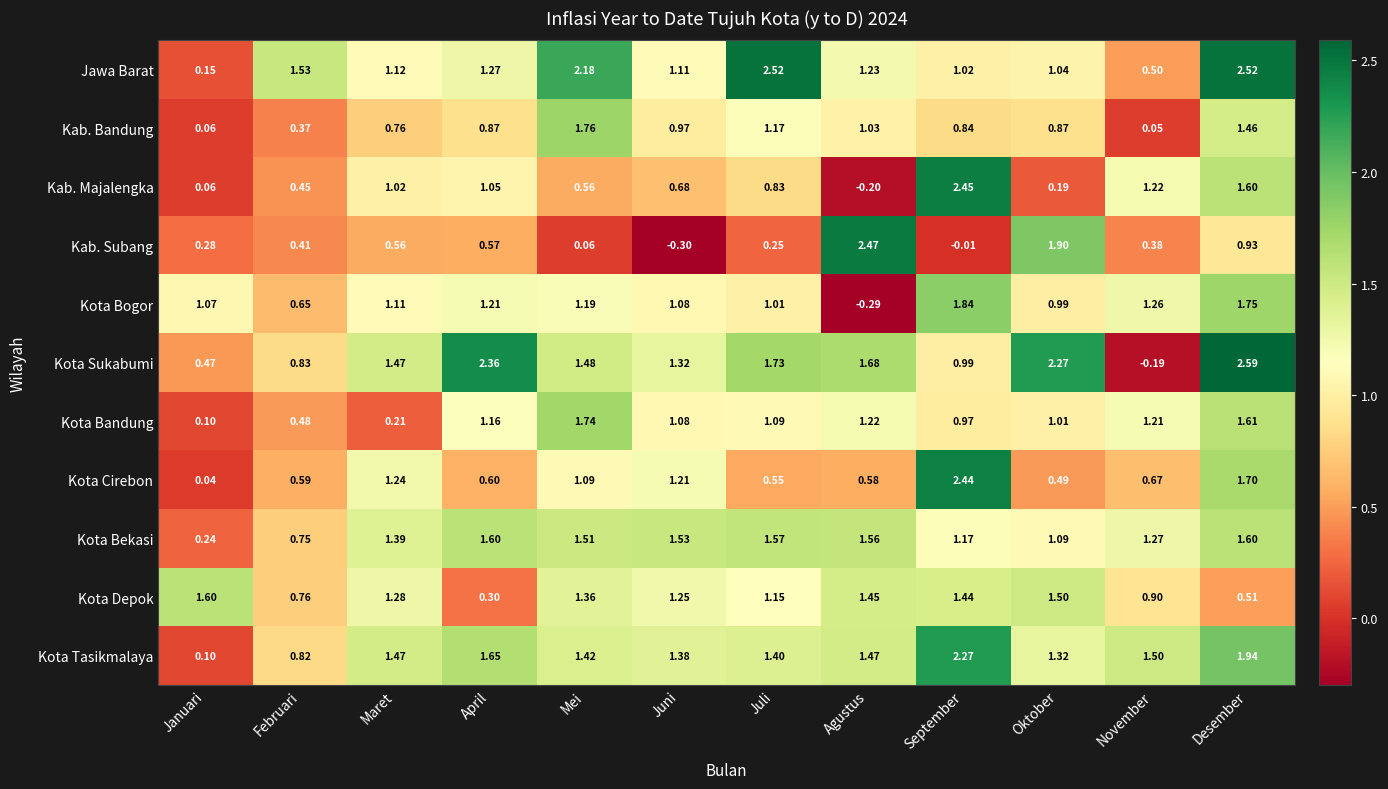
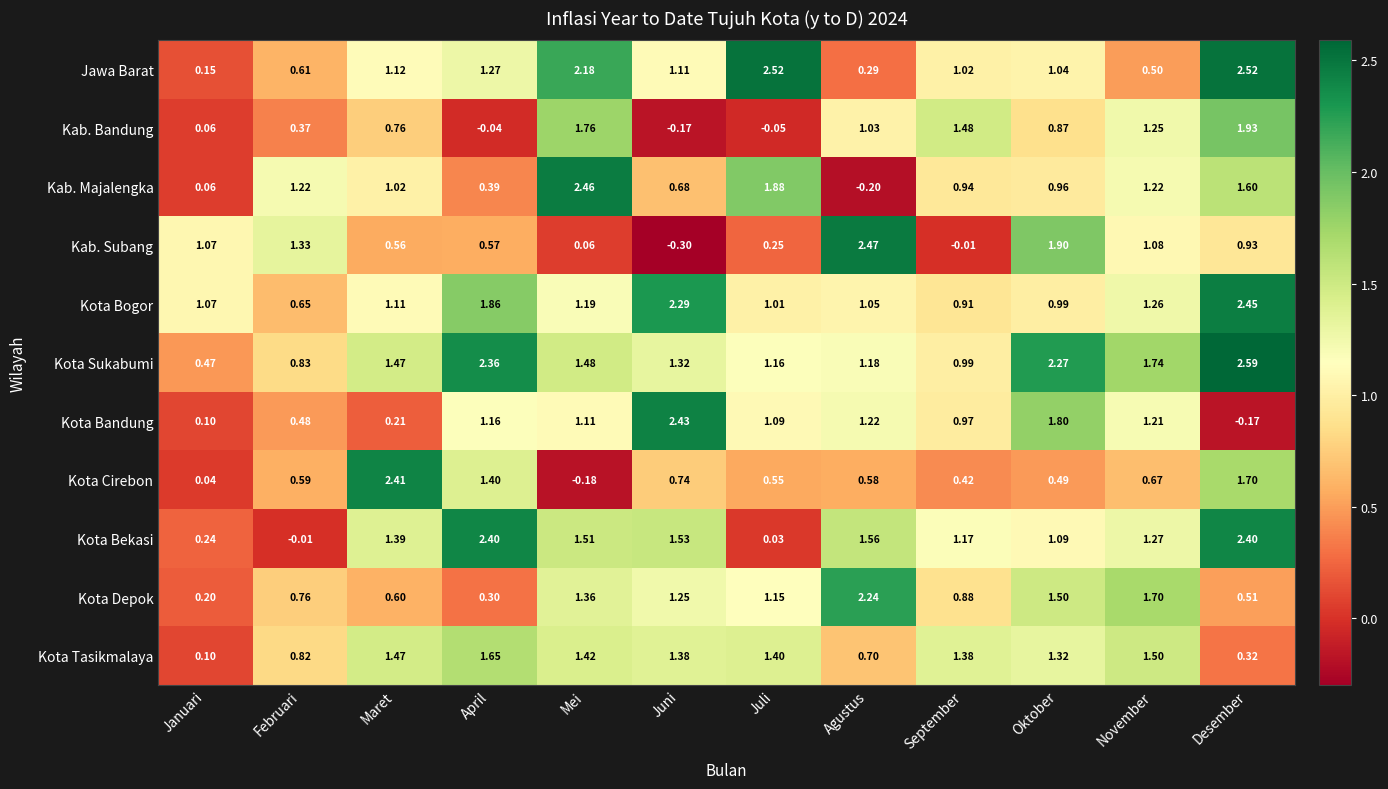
Jawa Barat, Februari: 1.53 -> 0.61
Jawa Barat, Agustus: 1.23 -> 0.29
Kab. Bandung, April: 0.87 -> -0.04
Kab. Bandung, Juni: 0.97 -> -0.17
Kab. Bandung, Juli: 1.17 -> -0.05
Kab. Bandung, September: 0.84 -> 1.48
Kab. Bandung, November: 0.05 -> 1.25
Kab. Bandung, Desember: 1.46 -> 1.93
Kab. Majalengka, Februari: 0.45 -> 1.22
Kab. Majalengka, April: 1.05 -> 0.39
Kab. Majalengka, Mei: 0.56 -> 2.46
Kab. Majalengka, Juli: 0.83 -> 1.88
Kab. Majalengka, September: 2.45 -> 0.94
Kab. Majalengka, Oktober: 0.19 -> 0.96
Kab. Subang, Januari: 0.28 -> 1.07
Kab. Subang, Februari: 0.41 -> 1.33
Kab. Subang, November: 0.38 -> 1.08
Kota Bogor, April: 1.21 -> 1.86
Kota Bogor, Juni: 1.08 -> 2.29
Kota Bogor, Agustus: -0.29 -> 1.05
Kota Bogor, September: 1.84 -> 0.91
Kota Bogor, Desember: 1.75 -> 2.45
Kota Sukabumi, Juli: 1.73 -> 1.16
Kota Sukabumi, Agustus: 1.68 -> 1.18
Kota Sukabumi, November: -0.19 -> 1.74
Kota Bandung, Mei: 1.74 -> 1.11
Kota Bandung, Juni: 1.08 -> 2.43
Kota Bandung, Oktober: 1.01 -> 1.80
Kota Bandung, Desember: 1.61 -> -0.17
Kota Cirebon, Maret: 1.24 -> 2.41
Kota Cirebon, April: 0.60 -> 1.40
Kota Cirebon, Mei: 1.09 -> -0.18
Kota Cirebon, Juni: 1.21 -> 0.74
Kota Cirebon, September: 2.44 -> 0.42
Kota Bekasi, Februari: 0.75 -> -0.01
Kota Bekasi, April: 1.60 -> 2.40
Kota Bekasi, Juli: 1.57 -> 0.03
Kota Bekasi, Desember: 1.60 -> 2.40
Kota Depok, Januari: 1.60 -> 0.20
Kota Depok, Maret: 1.28 -> 0.60
Kota Depok, Agustus: 1.45 -> 2.24
Kota Depok, September: 1.44 -> 0.88
Kota Depok, November: 0.90 -> 1.70
Kota Tasikmalaya, Agustus: 1.47 -> 0.70
Kota Tasikmalaya, September: 2.27 -> 1.38
Kota Tasikmalaya, Desember: 1.94 -> 0.32
